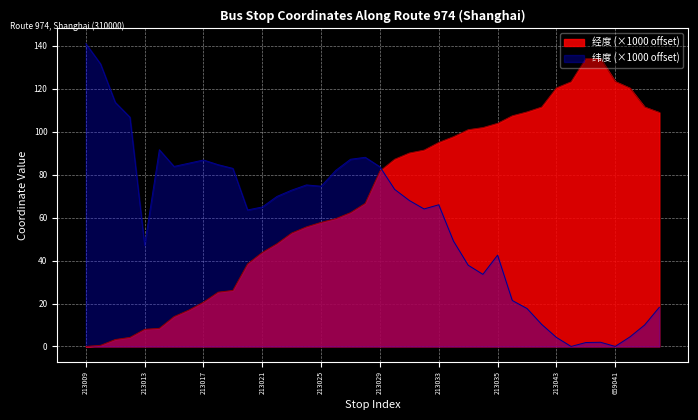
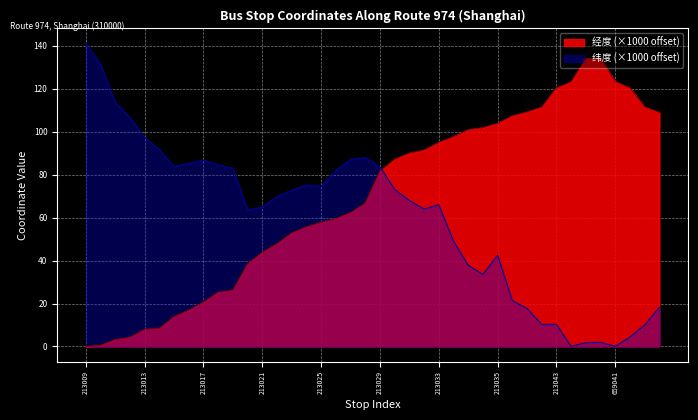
纬度 (×1000 offset), 213013: 47 -> 97
纬度 (×1000 offset), 213043: 4 -> 10
